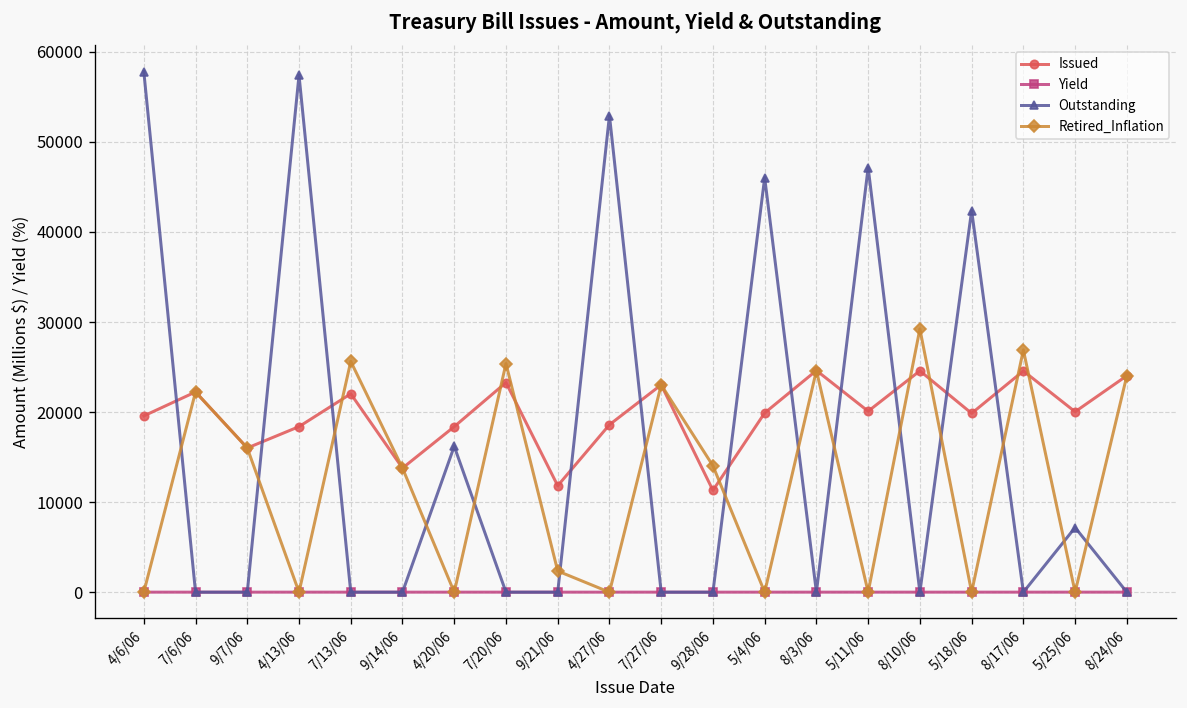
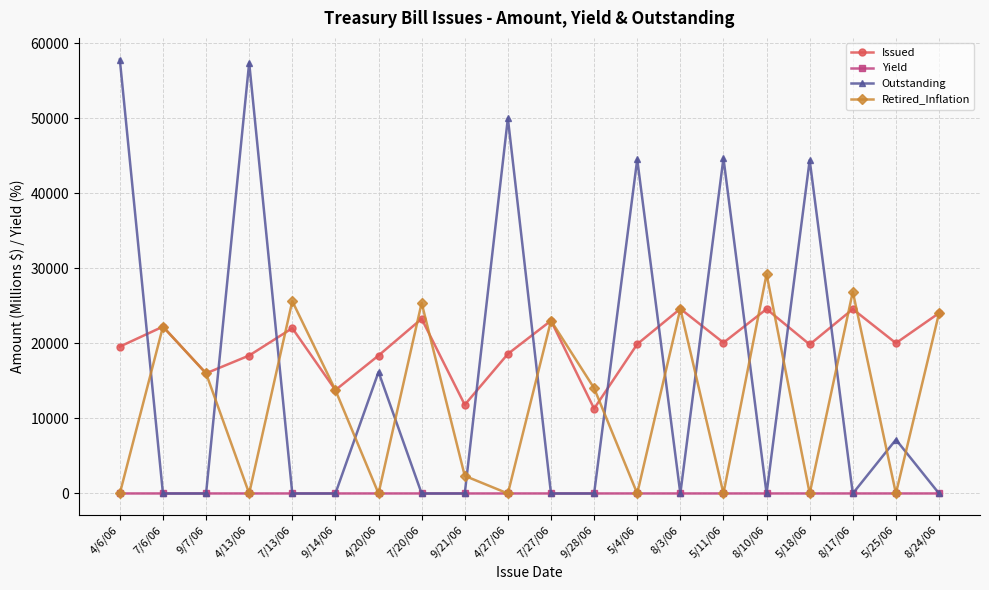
Outstanding, 4/27/06: 53000 -> 50000
Outstanding, 5/4/06: 46000 -> 45000
Outstanding, 5/11/06: 47000 -> 45000
Outstanding, 5/18/06: 42000 -> 44000
